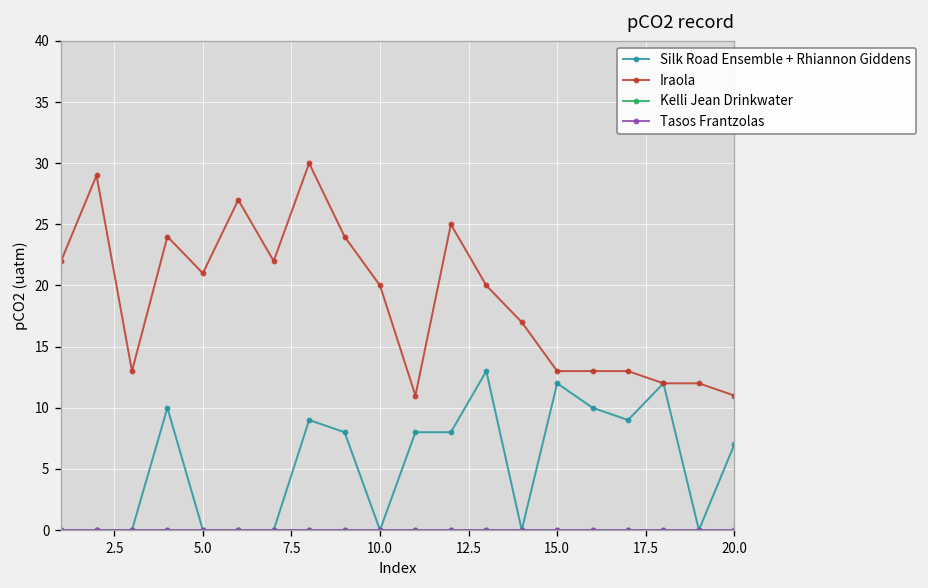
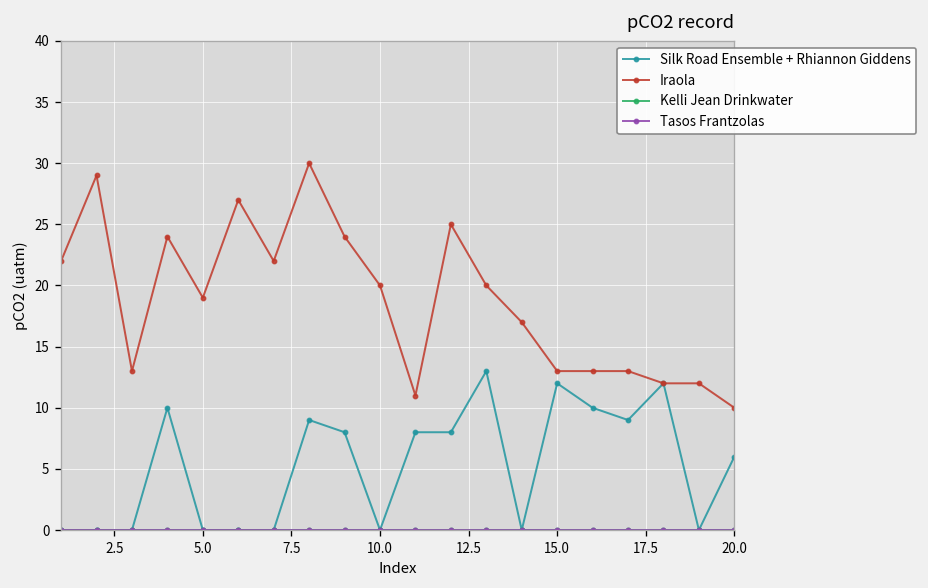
Iraola, 5.0: 21 -> 19
Silk Road Ensemble + Rhiannon Giddens, 20.0: 7 -> 6
Iraola, 20.0: 11 -> 10
